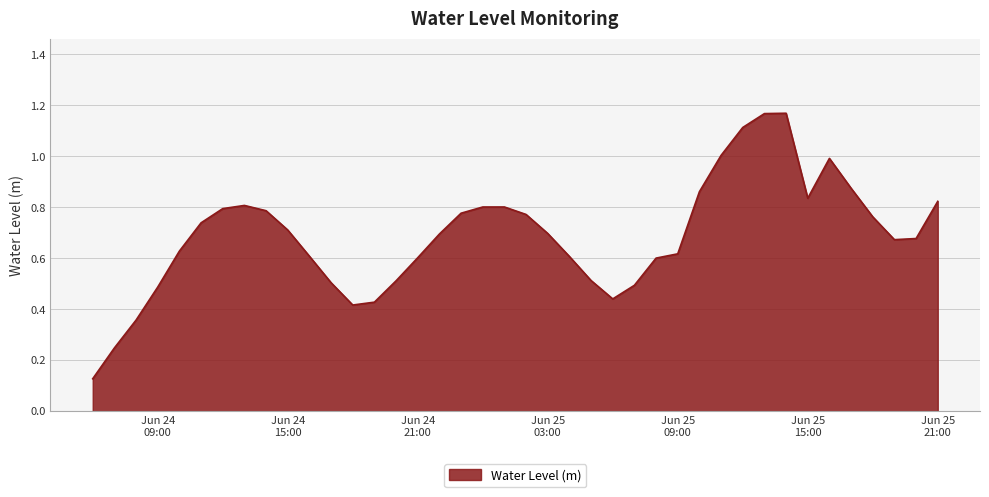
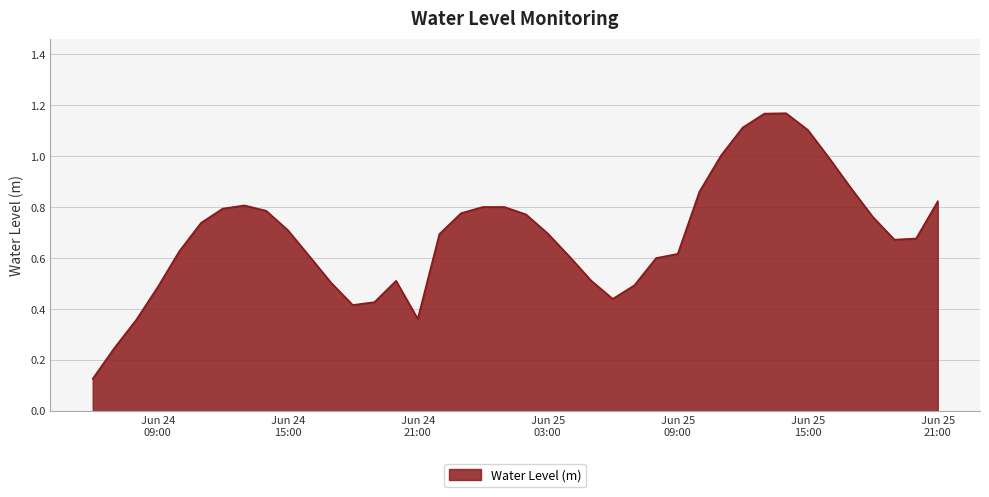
Jun 24 21:00: 0.60 -> 0.36
Jun 25 15:00: 0.84 -> 1.10
